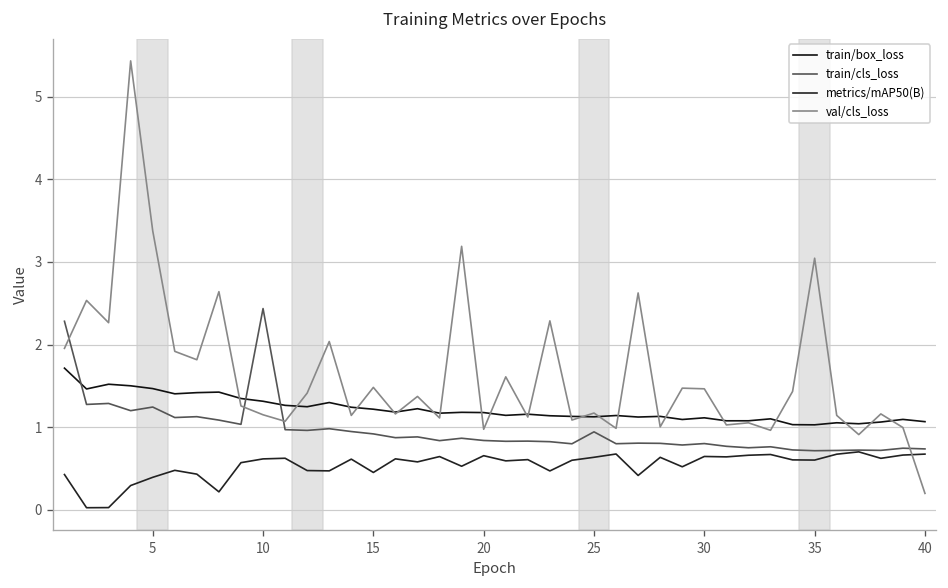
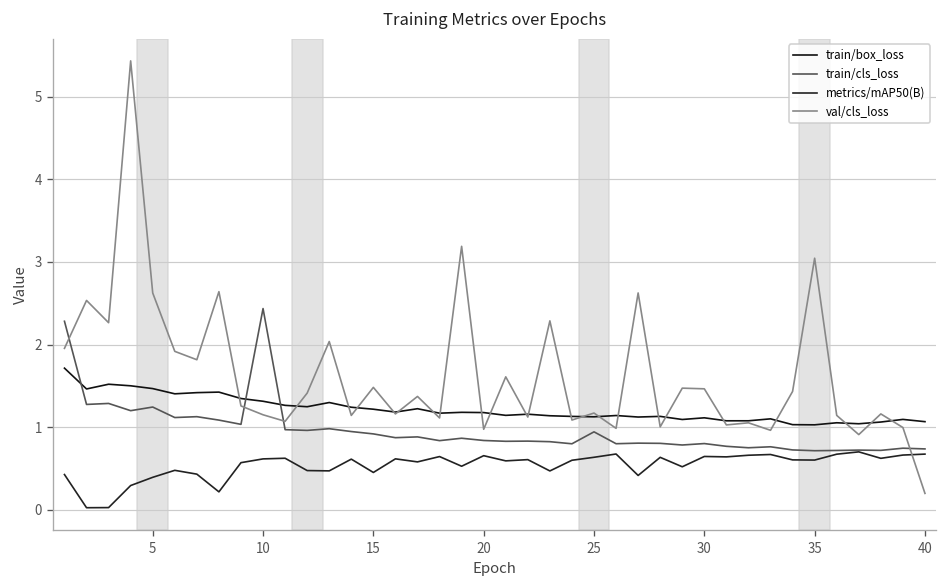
val/cls_loss, 5: 3.4 -> 2.6
